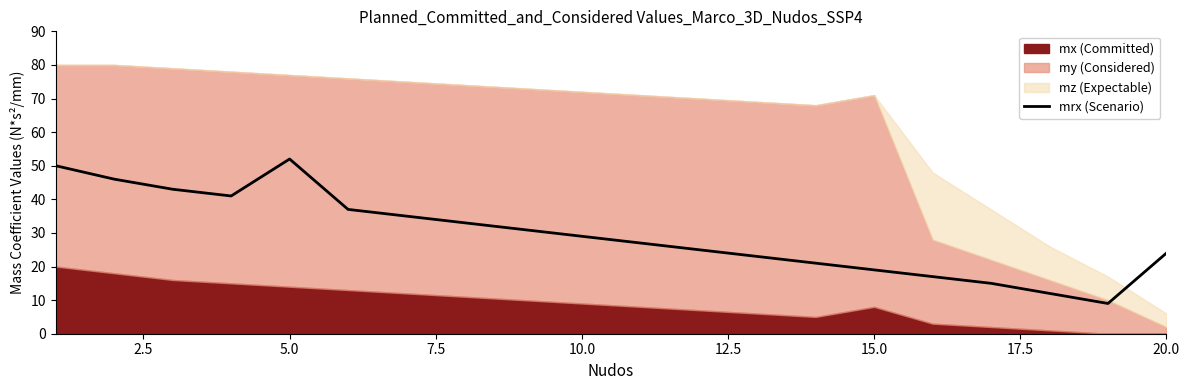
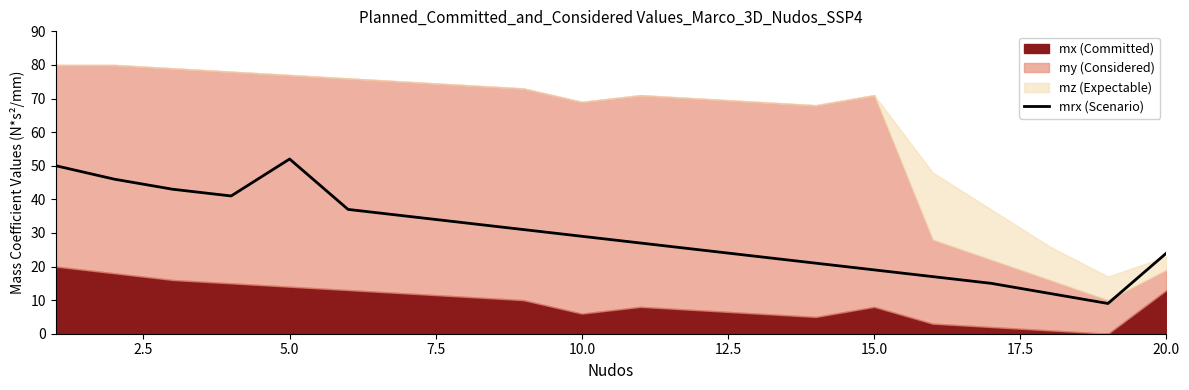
mx (Committed), 10.0: 9 -> 6
mx (Committed), 20.0: 0 -> 13
my (Considered), 20.0: 2 -> 6
